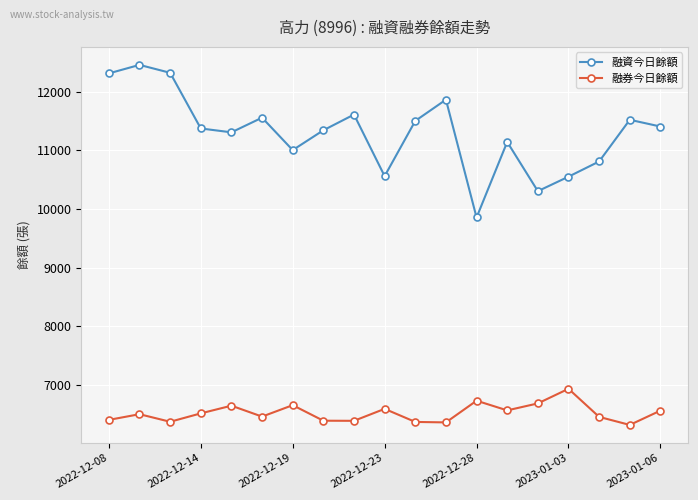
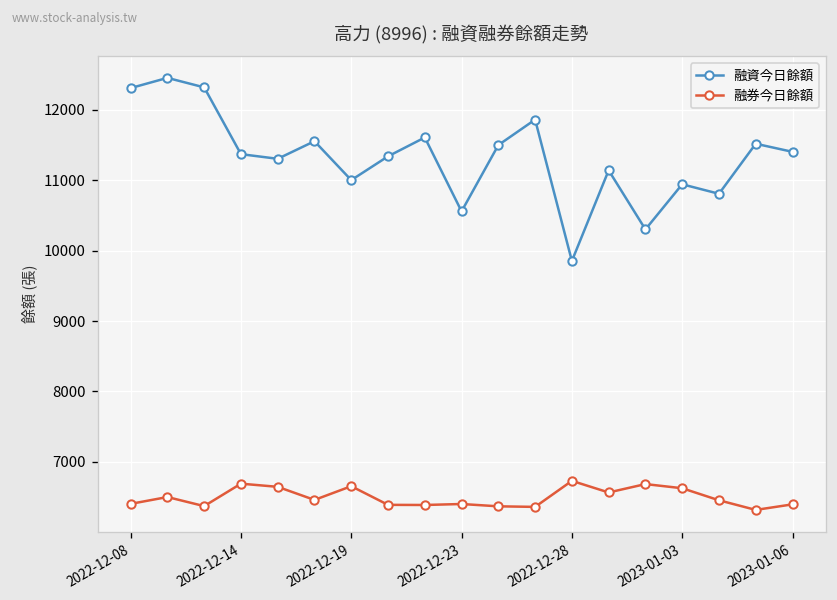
融券今日餘額, 2022-12-14: 6500 -> 6700
融券今日餘額, 2022-12-23: 6600 -> 6400
融資今日餘額, 2023-01-03: 10500 -> 10900
融券今日餘額, 2023-01-03: 6900 -> 6600
融券今日餘額, 2023-01-06: 6600 -> 6400
